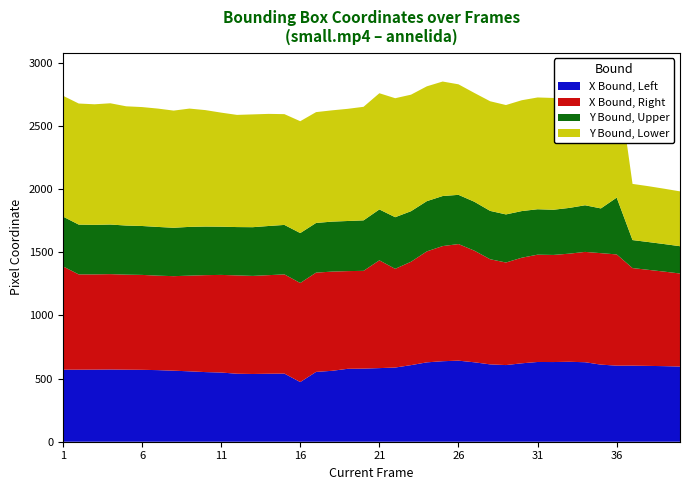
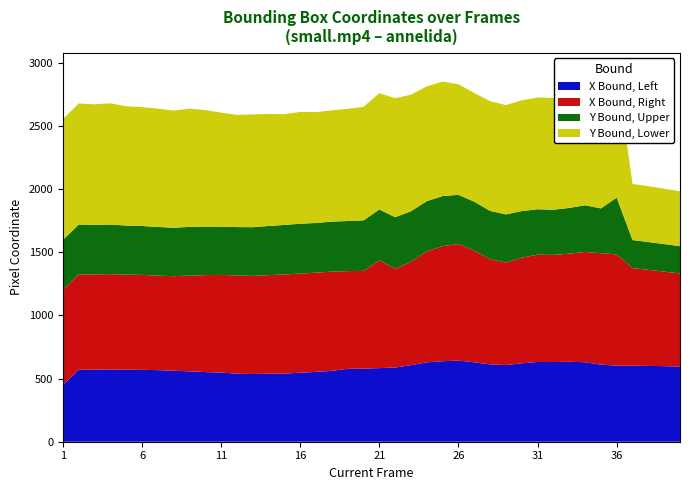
X Bound, Left, 1: 570 -> 450
X Bound, Right, 1: 820 -> 750
X Bound, Left, 16: 470 -> 550
